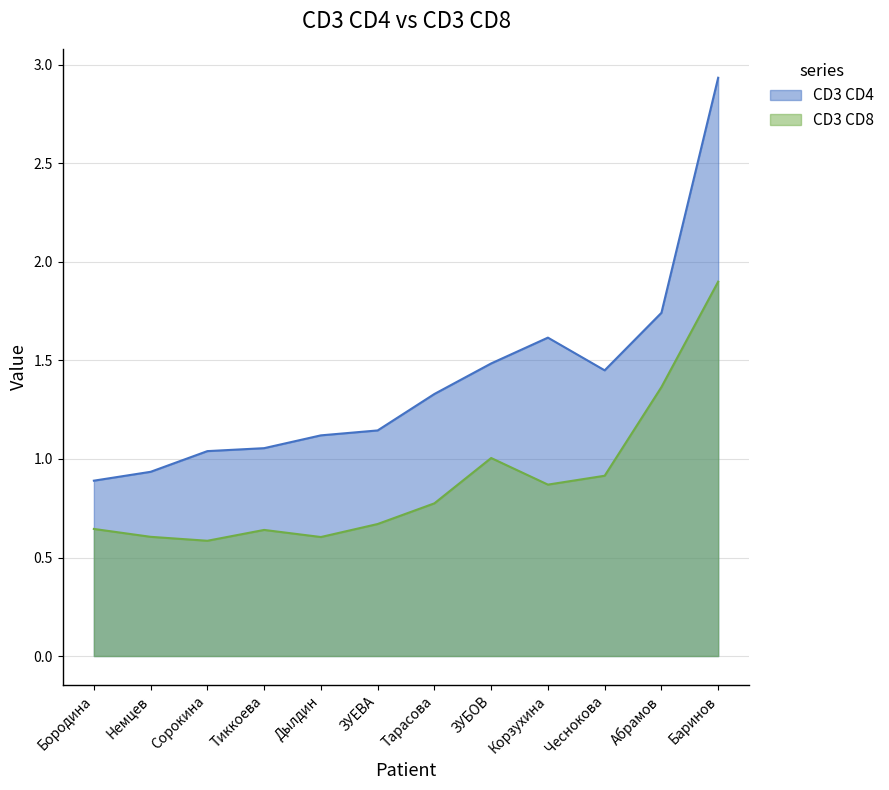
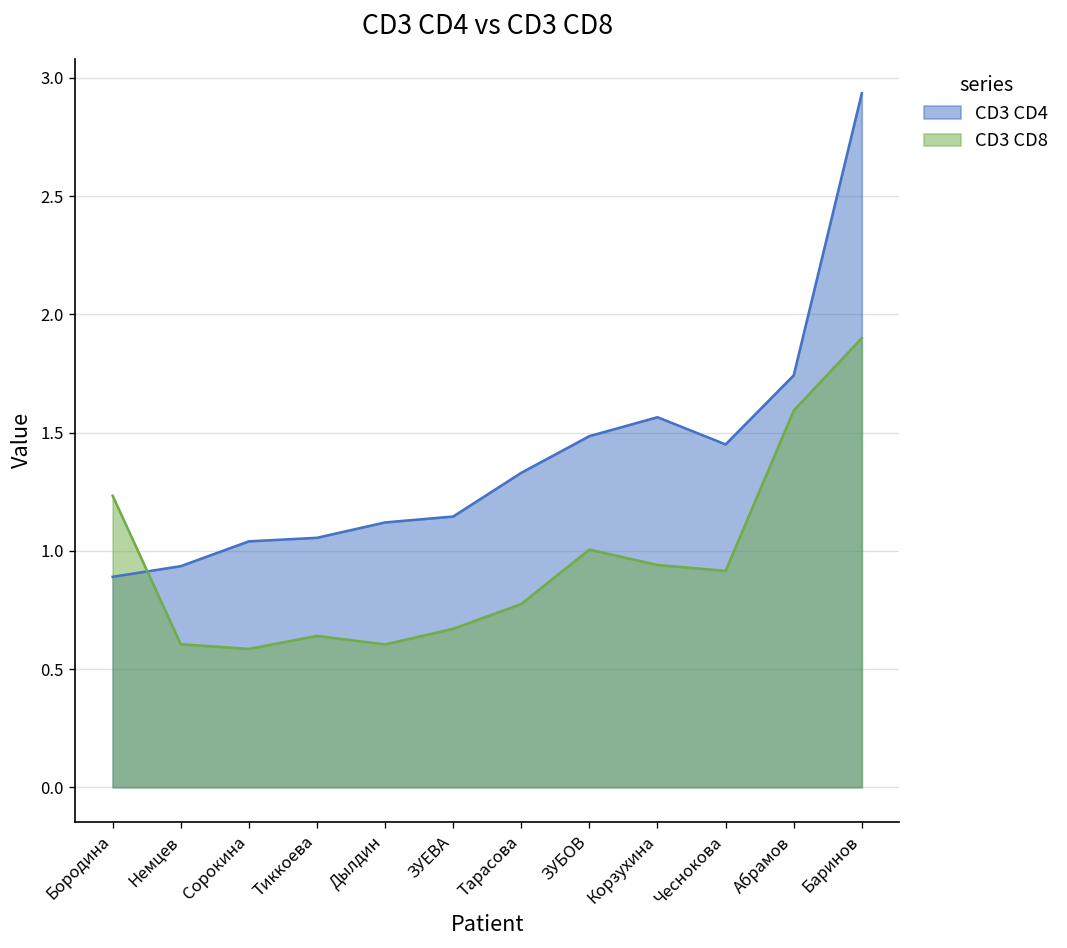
CD3 CD8, Бородина: 0.65 -> 1.23
CD3 CD4, Корзухина: 1.62 -> 1.57
CD3 CD8, Корзухина: 0.87 -> 0.94
CD3 CD8, Абрамов: 1.37 -> 1.59
